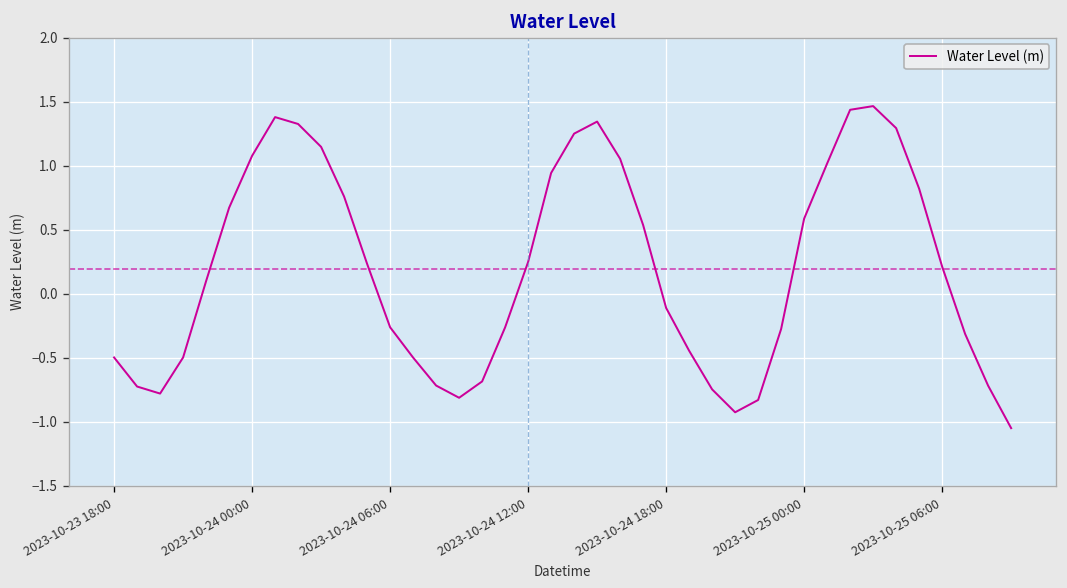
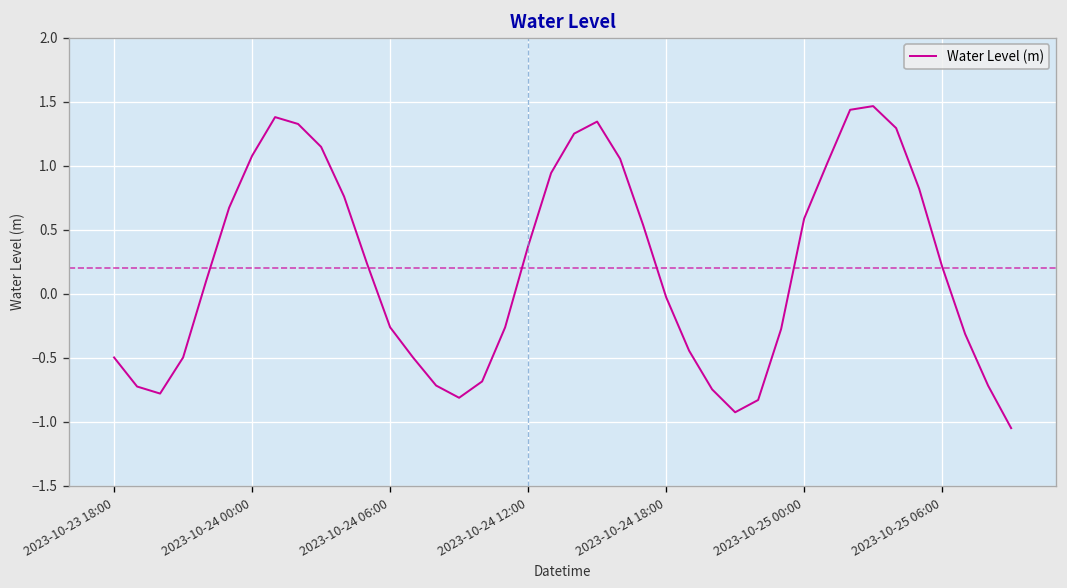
2023-10-24 12:00: 0.25 -> 0.37
2023-10-24 18:00: -0.11 -> -0.03
